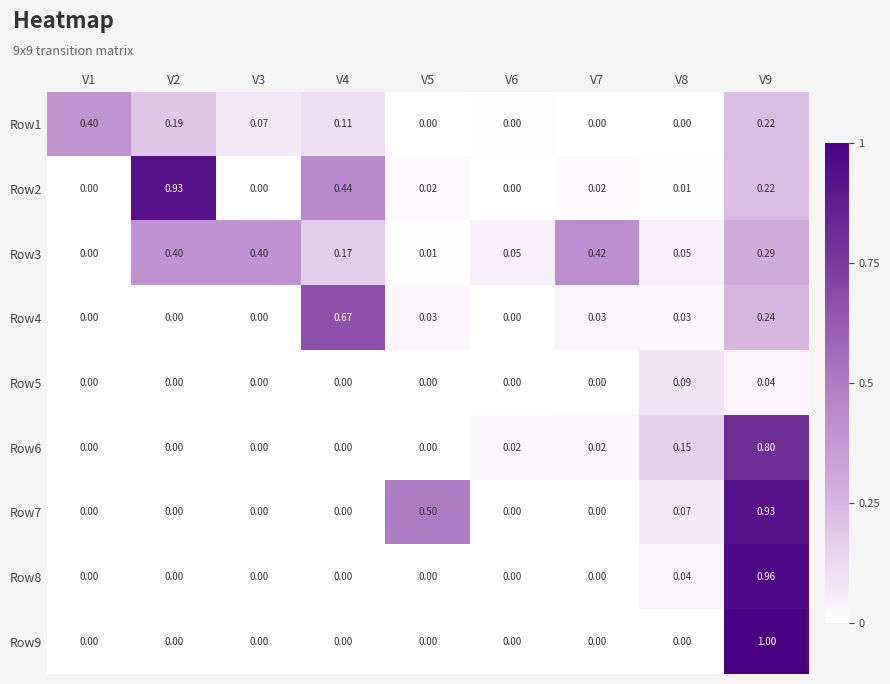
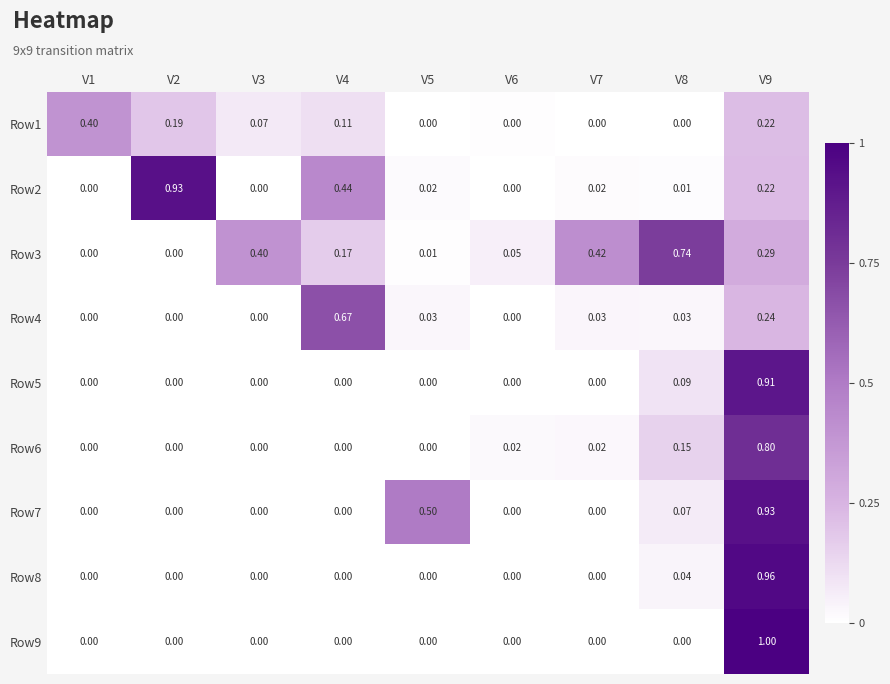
Row3, V2: 0.40 -> 0.00
Row3, V8: 0.05 -> 0.74
Row5, V9: 0.04 -> 0.91
